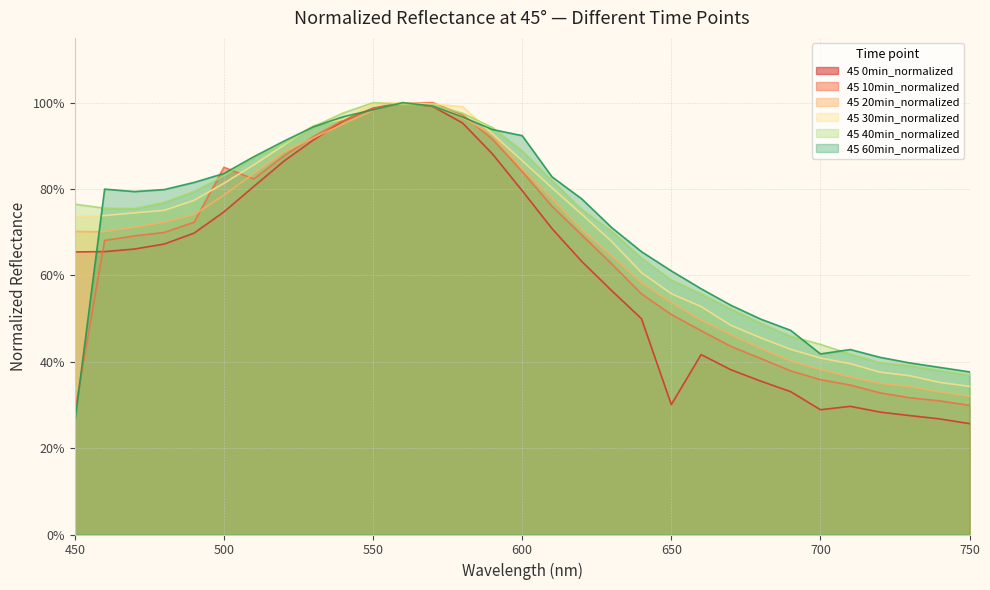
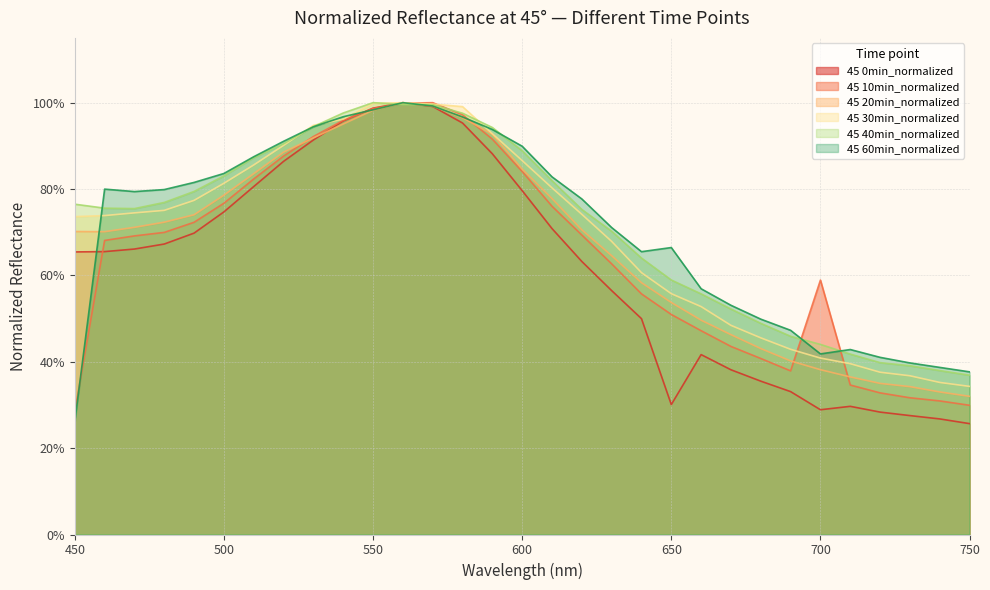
45 10min_normalized, 500: 85% -> 77%
45 60min_normalized, 600: 92% -> 90%
45 60min_normalized, 650: 61% -> 66%
45 10min_normalized, 700: 36% -> 59%
